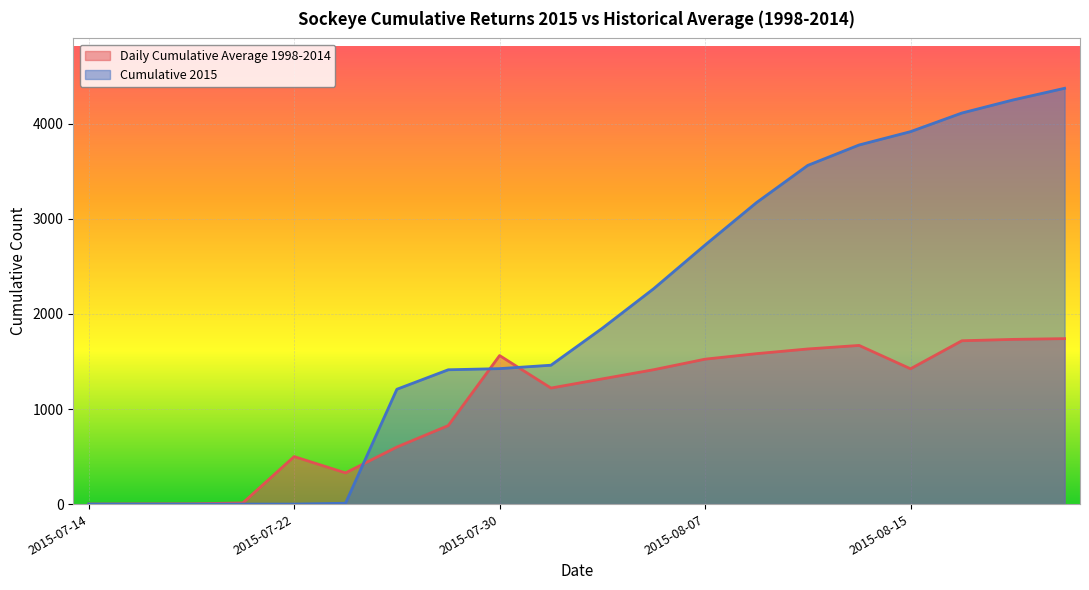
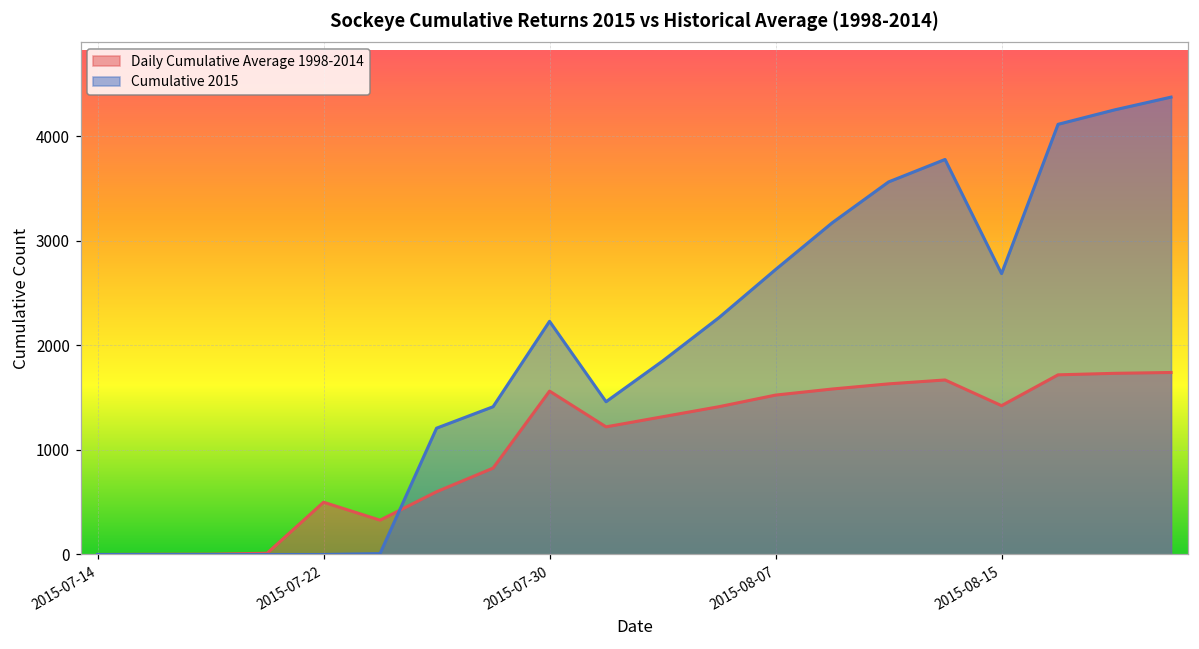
Cumulative 2015, 2015-07-30: 1400 -> 2200
Cumulative 2015, 2015-08-15: 3900 -> 2700
